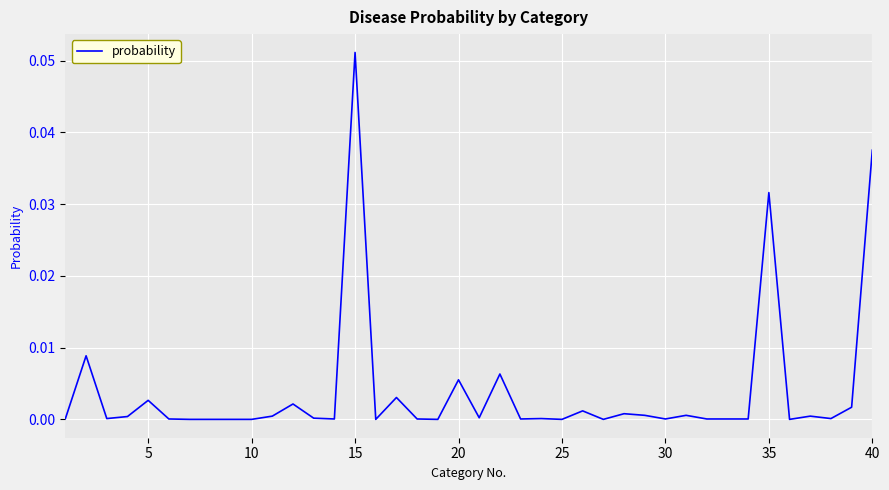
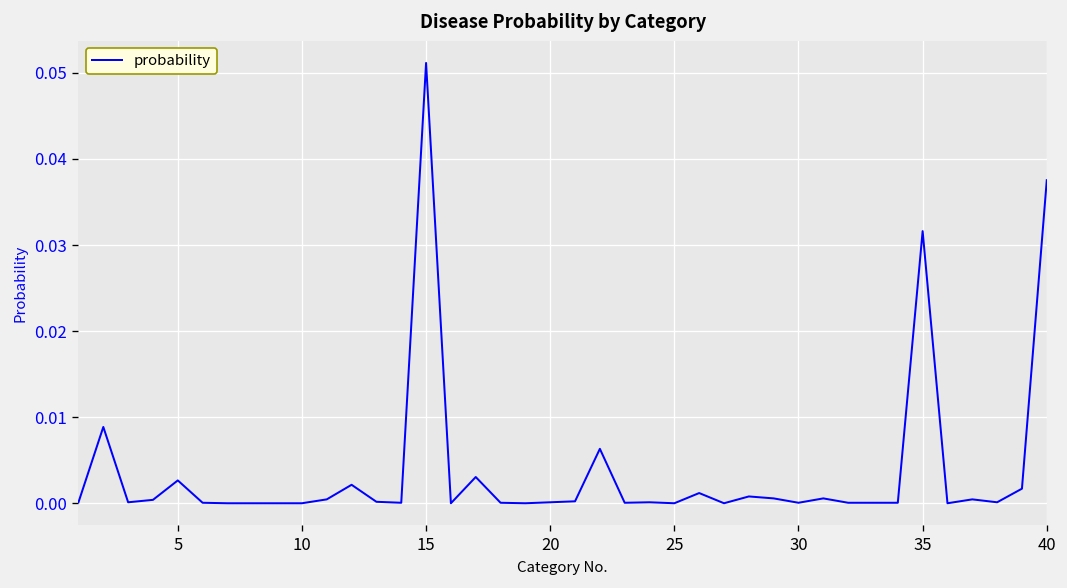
20: 0.006 -> 0.000
